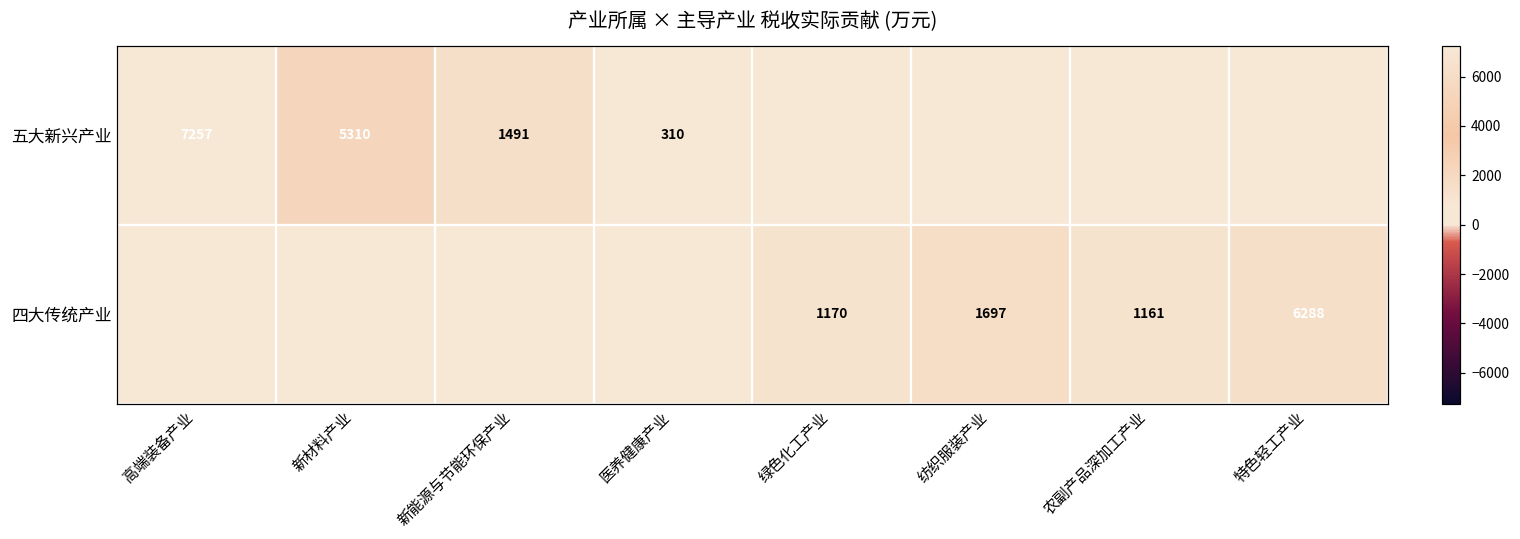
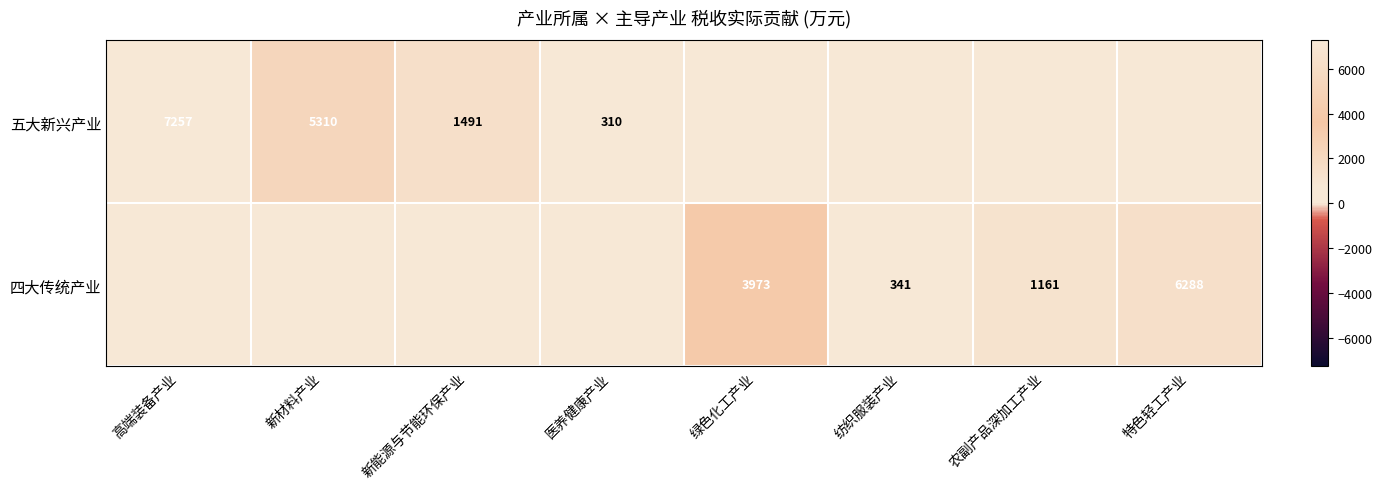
四大传统产业, 绿色化工产业: 1170 -> 3973
四大传统产业, 纺织服装产业: 1697 -> 341
